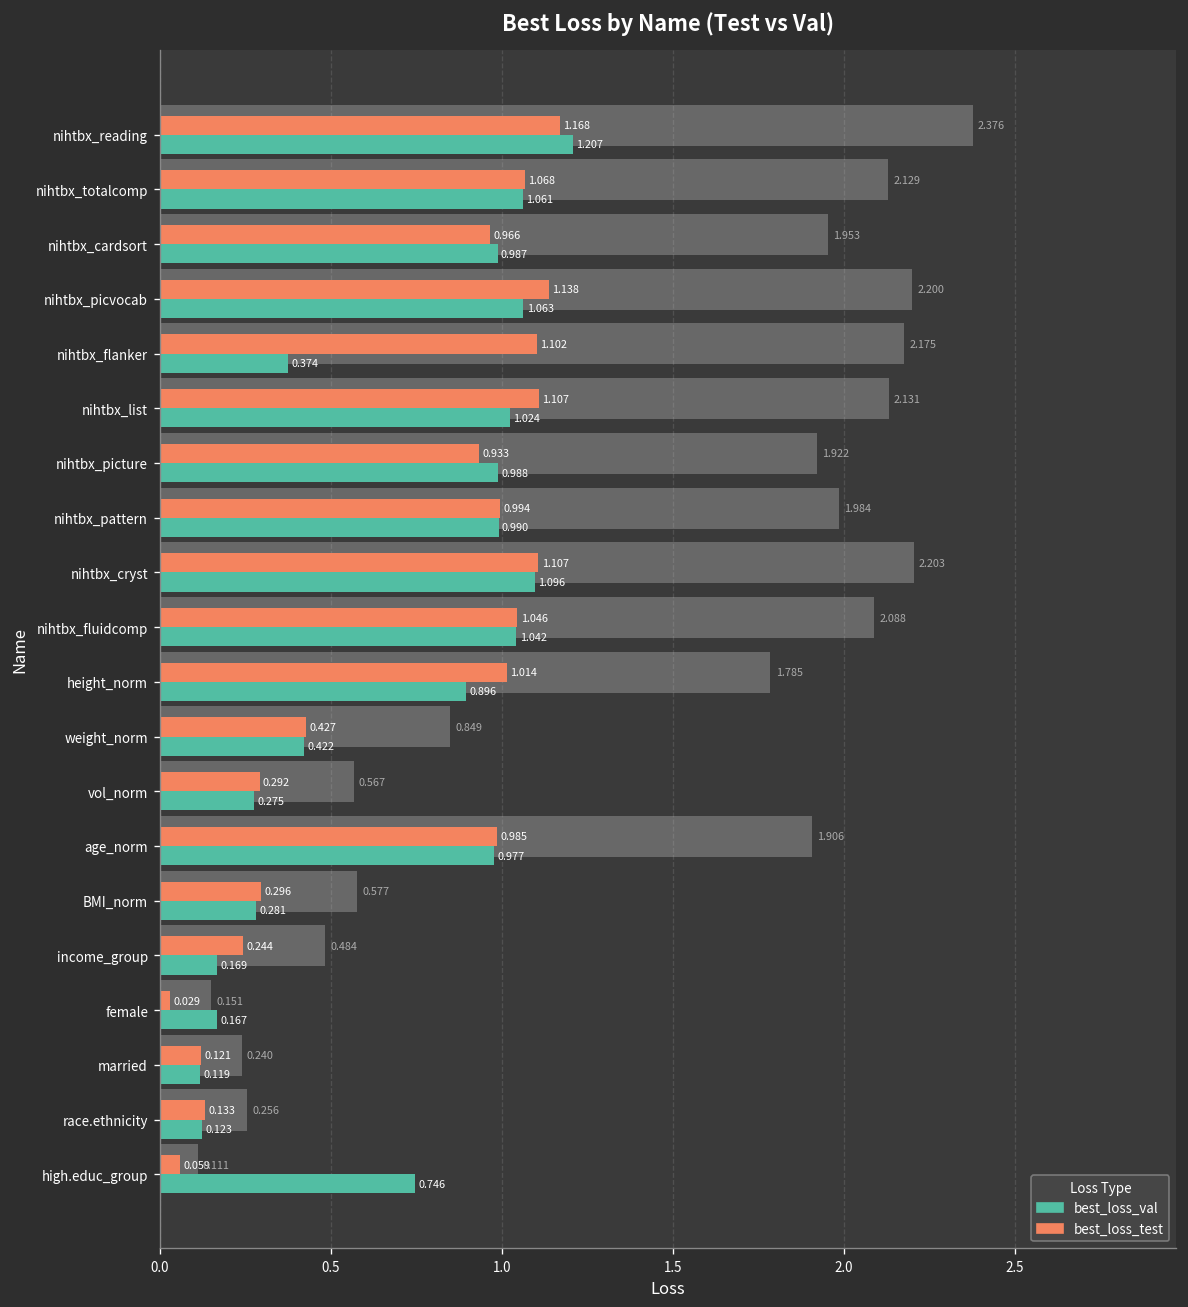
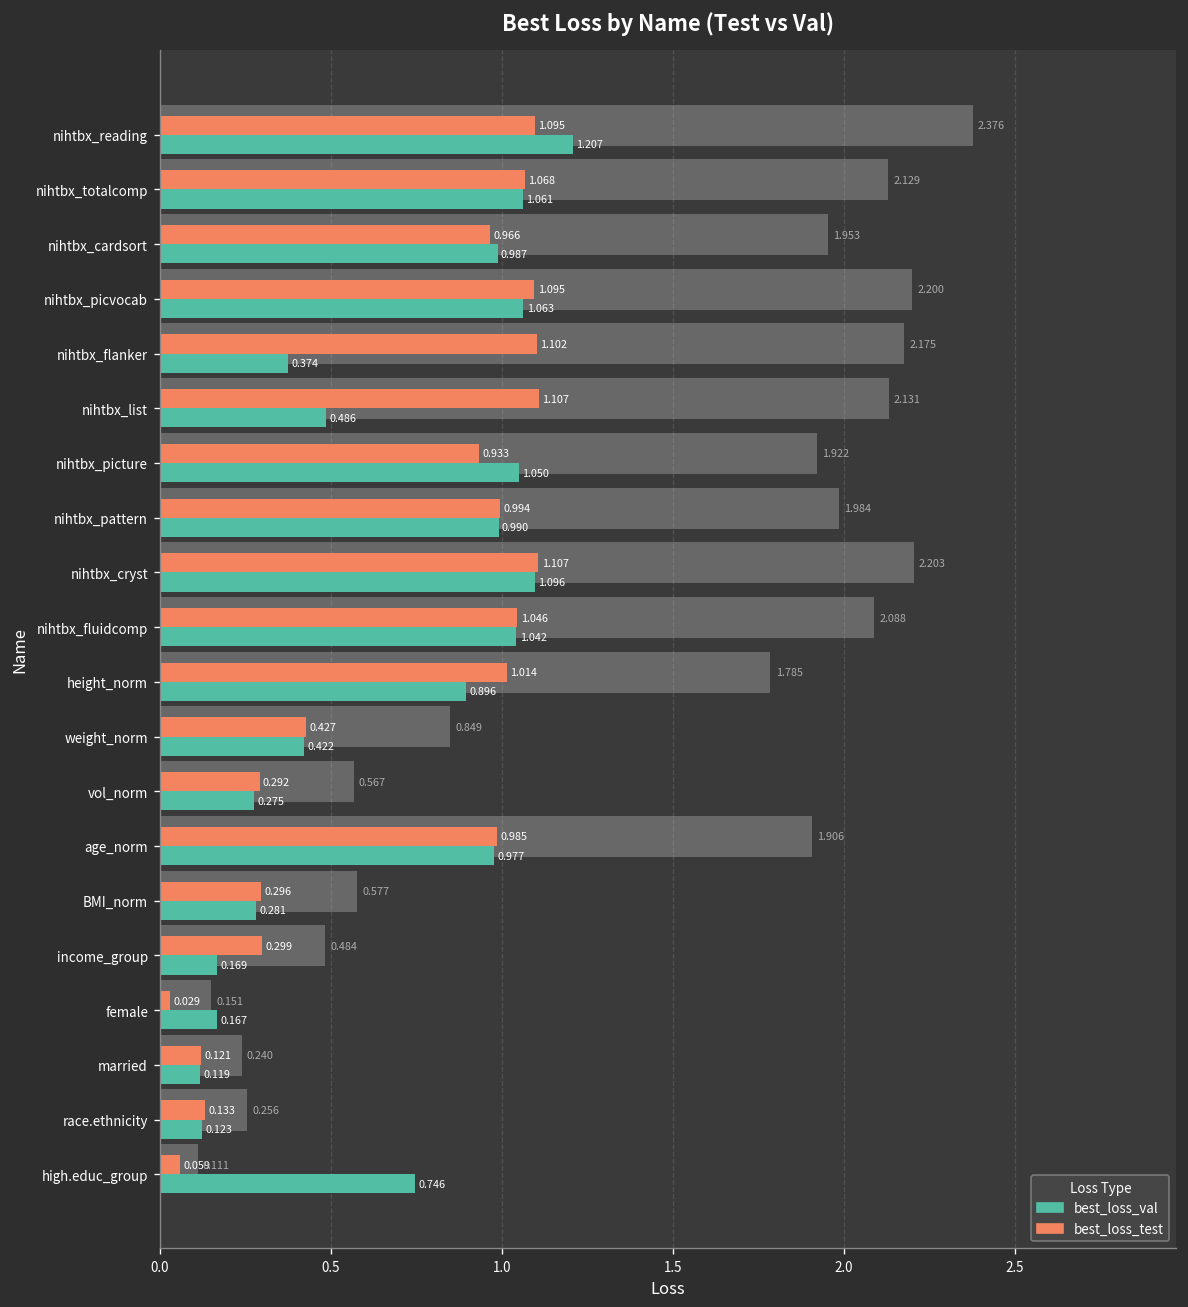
best_loss_test, nihtbx_reading: 1.168 -> 1.095
best_loss_test, nihtbx_picvocab: 1.138 -> 1.095
best_loss_val, nihtbx_list: 1.024 -> 0.486
best_loss_val, nihtbx_picture: 0.988 -> 1.050
best_loss_test, income_group: 0.244 -> 0.299
